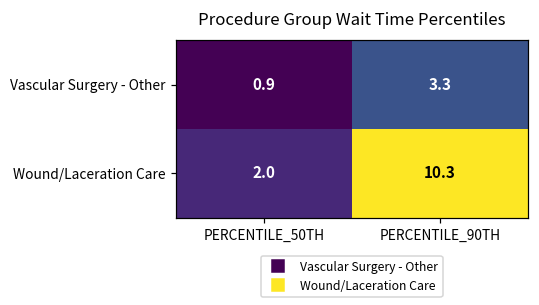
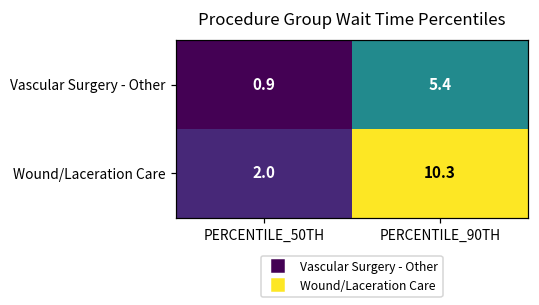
Vascular Surgery - Other, PERCENTILE_90TH: 3.3 -> 5.4
